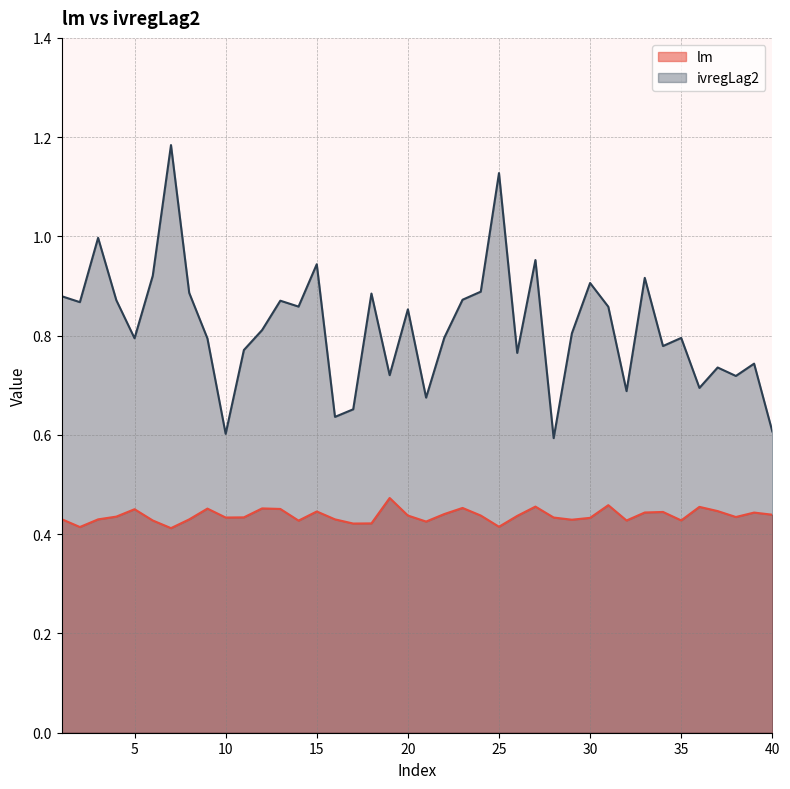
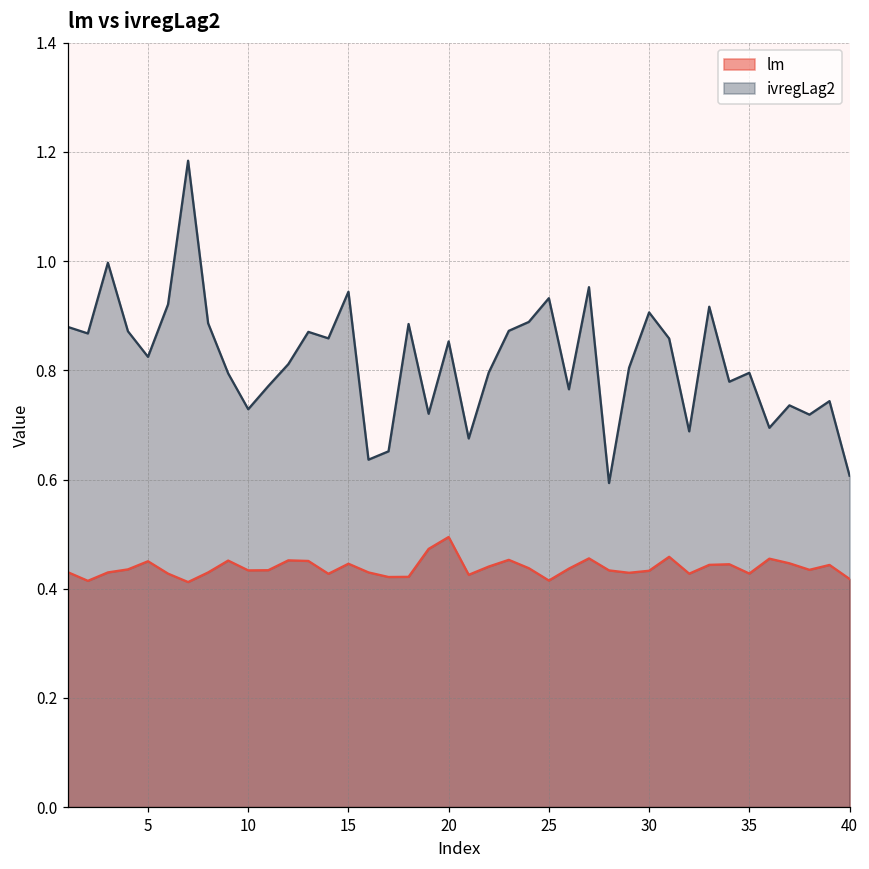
ivregLag2, 5: 0.79 -> 0.82
ivregLag2, 10: 0.60 -> 0.73
lm, 20: 0.44 -> 0.49
ivregLag2, 25: 1.13 -> 0.93
lm, 40: 0.44 -> 0.42
